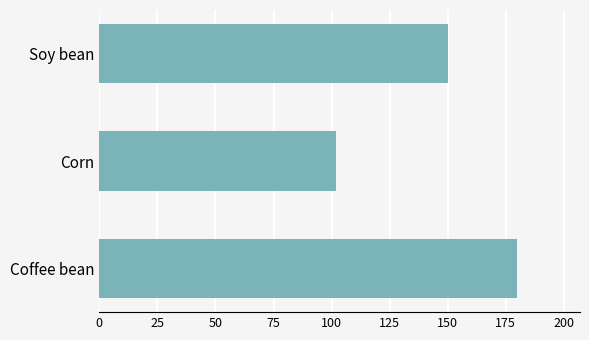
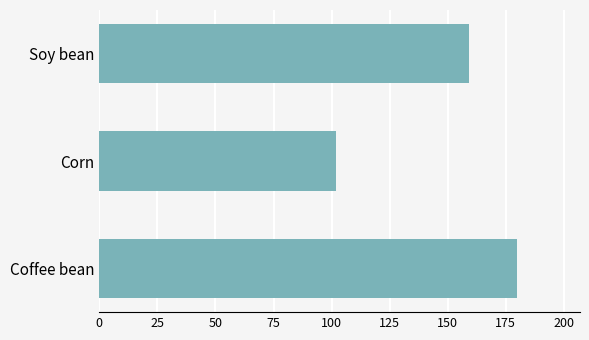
Soy bean: 150 -> 159
